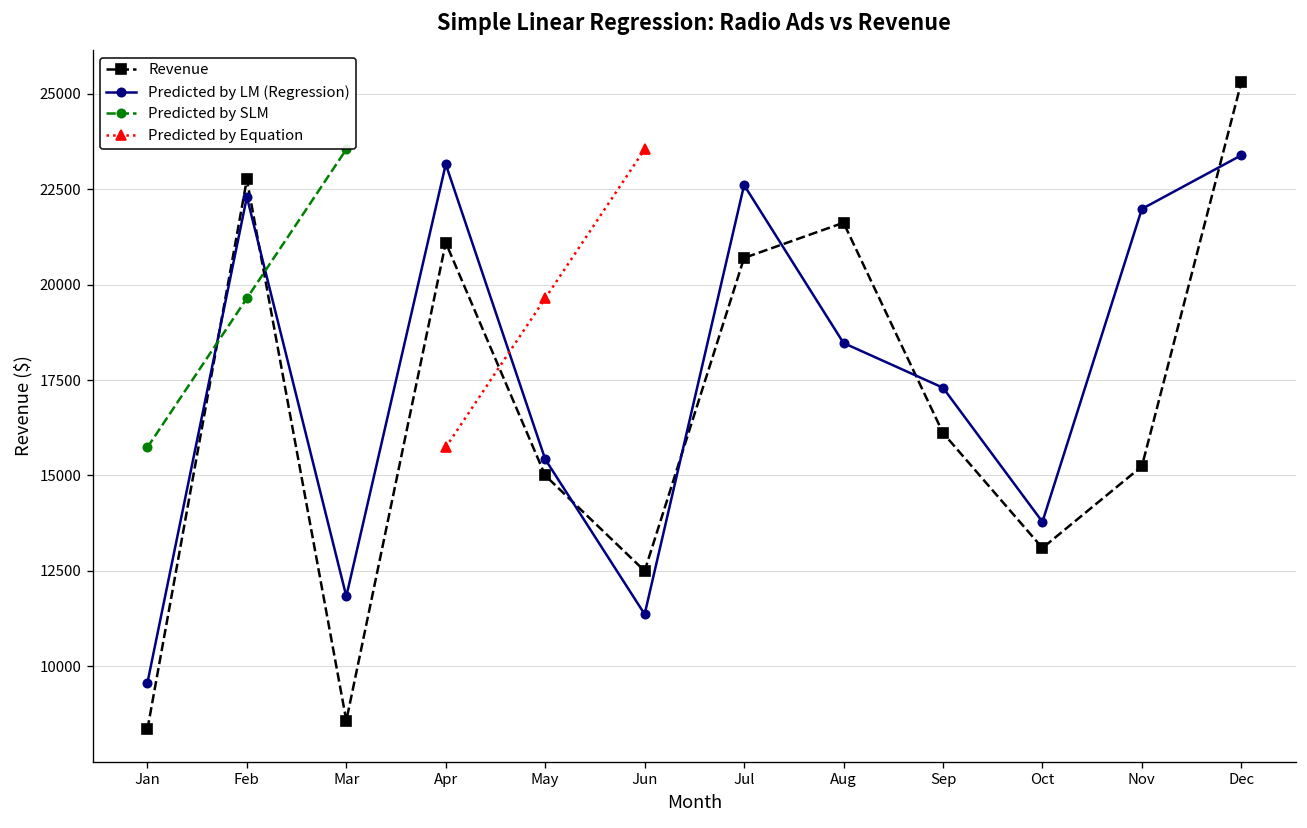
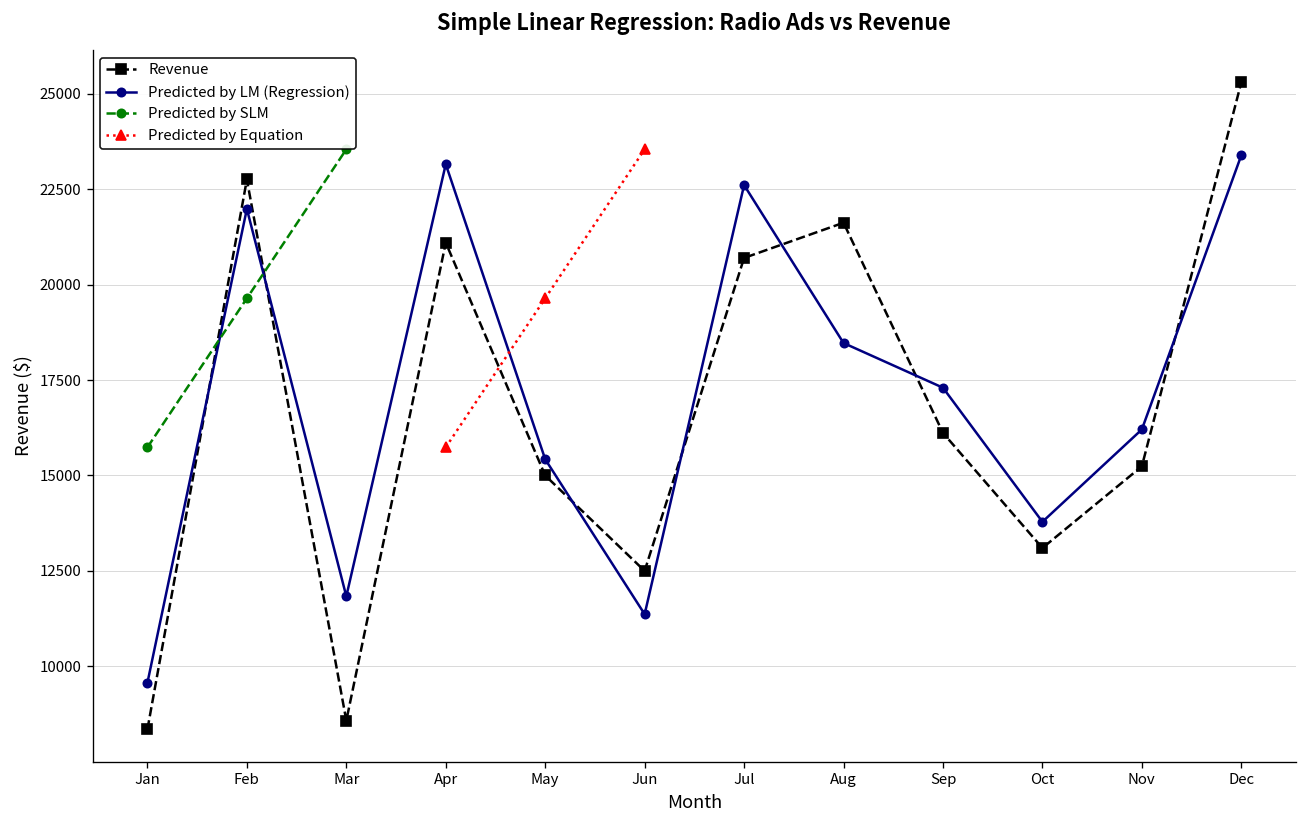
Predicted by LM (Regression), Feb: 22300 -> 22000
Predicted by LM (Regression), Nov: 22000 -> 16200
